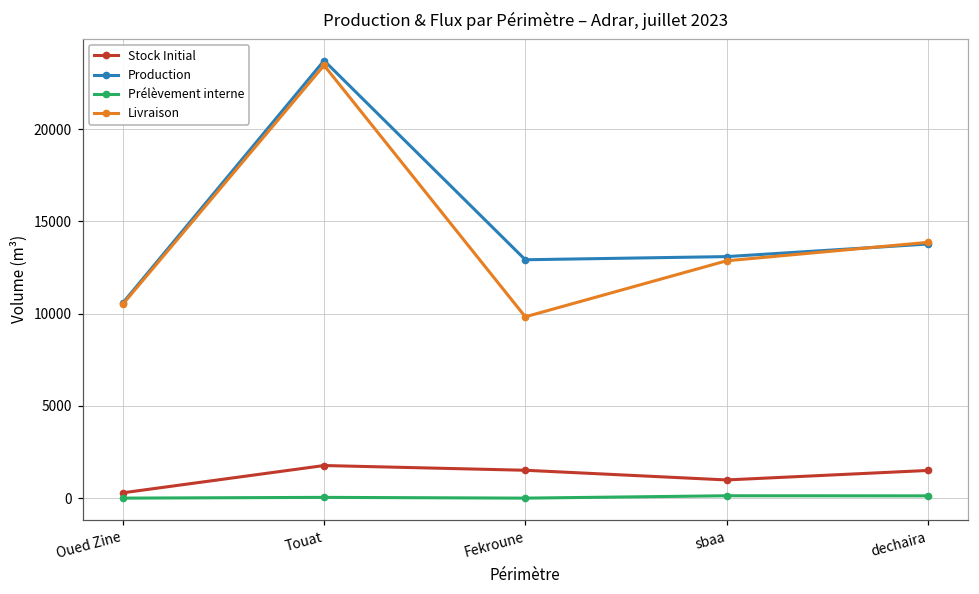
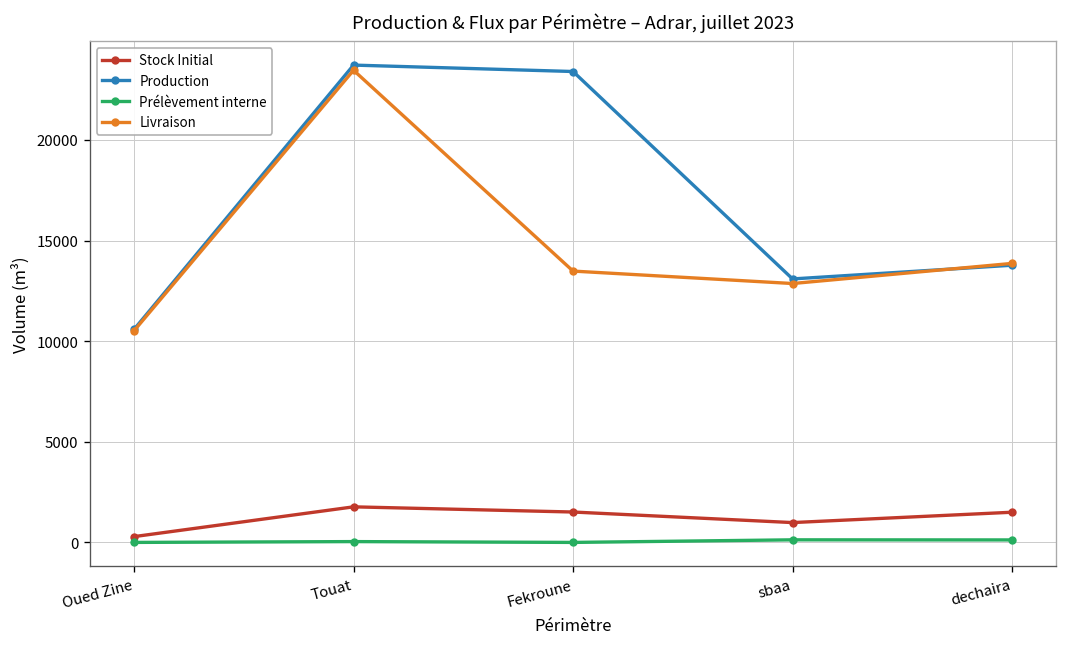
Production, Fekroune: 12900 -> 23400
Livraison, Fekroune: 9800 -> 13500
